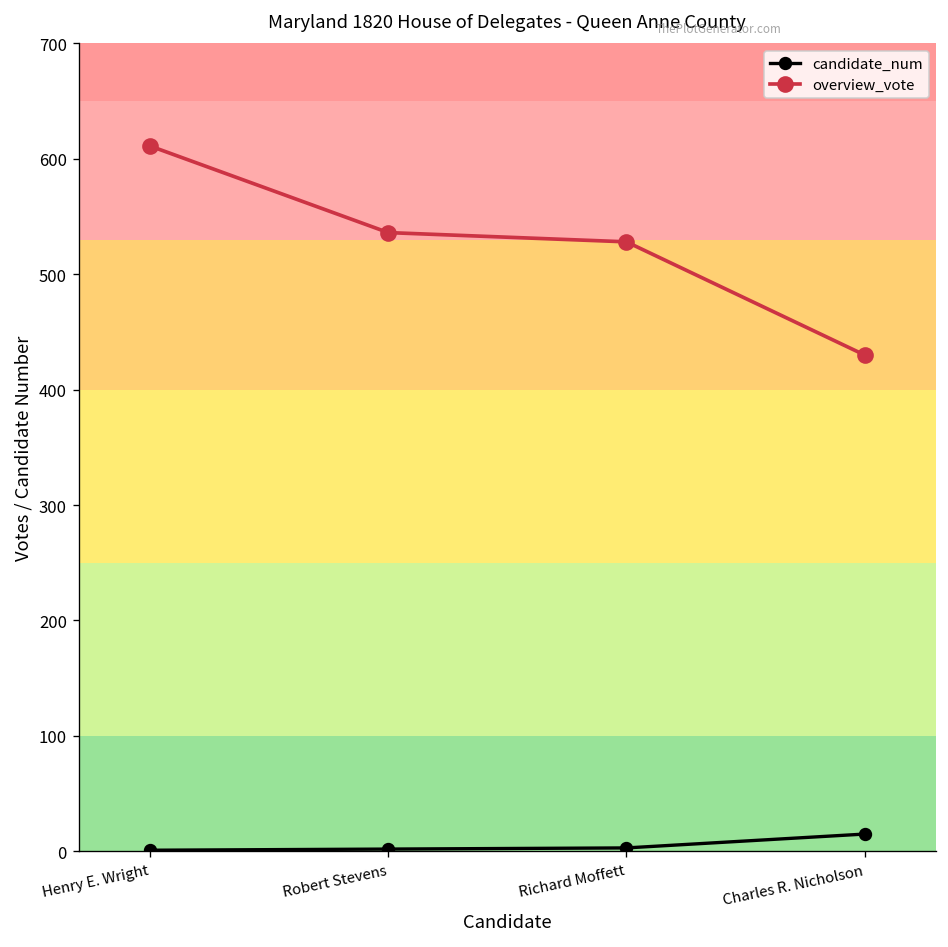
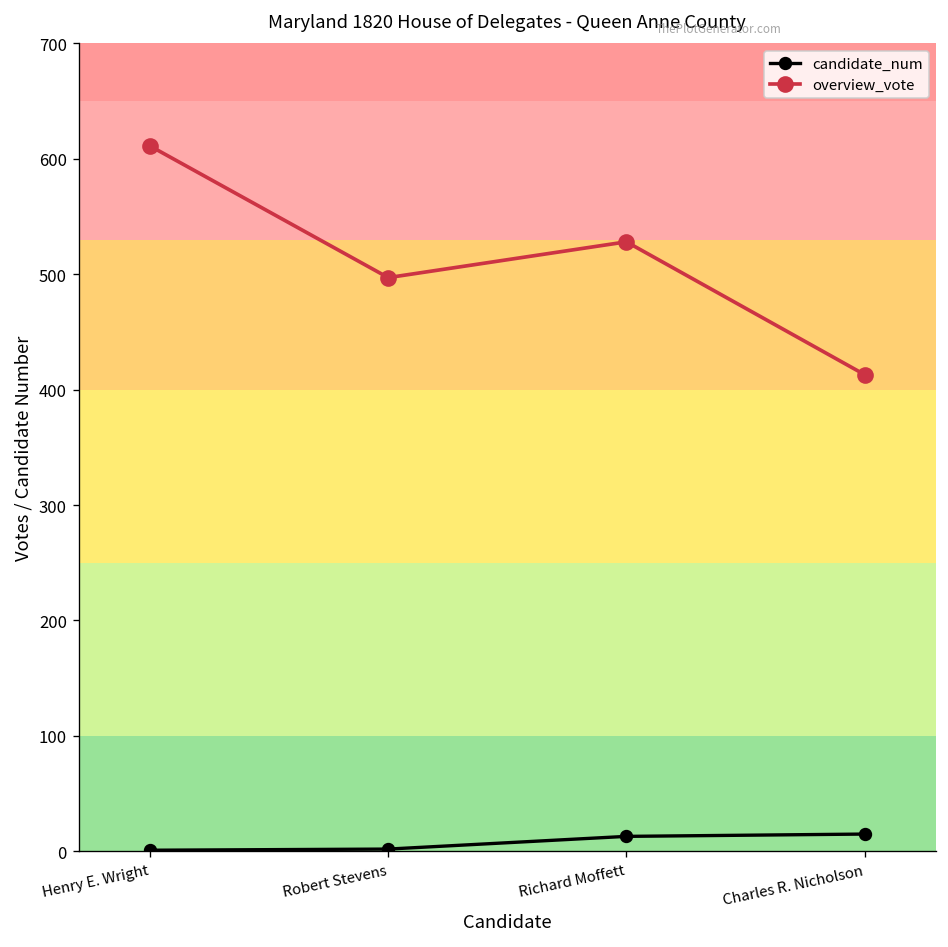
overview_vote, Robert Stevens: 540 -> 500
candidate_num, Richard Moffett: 0 -> 10
overview_vote, Charles R. Nicholson: 430 -> 410
